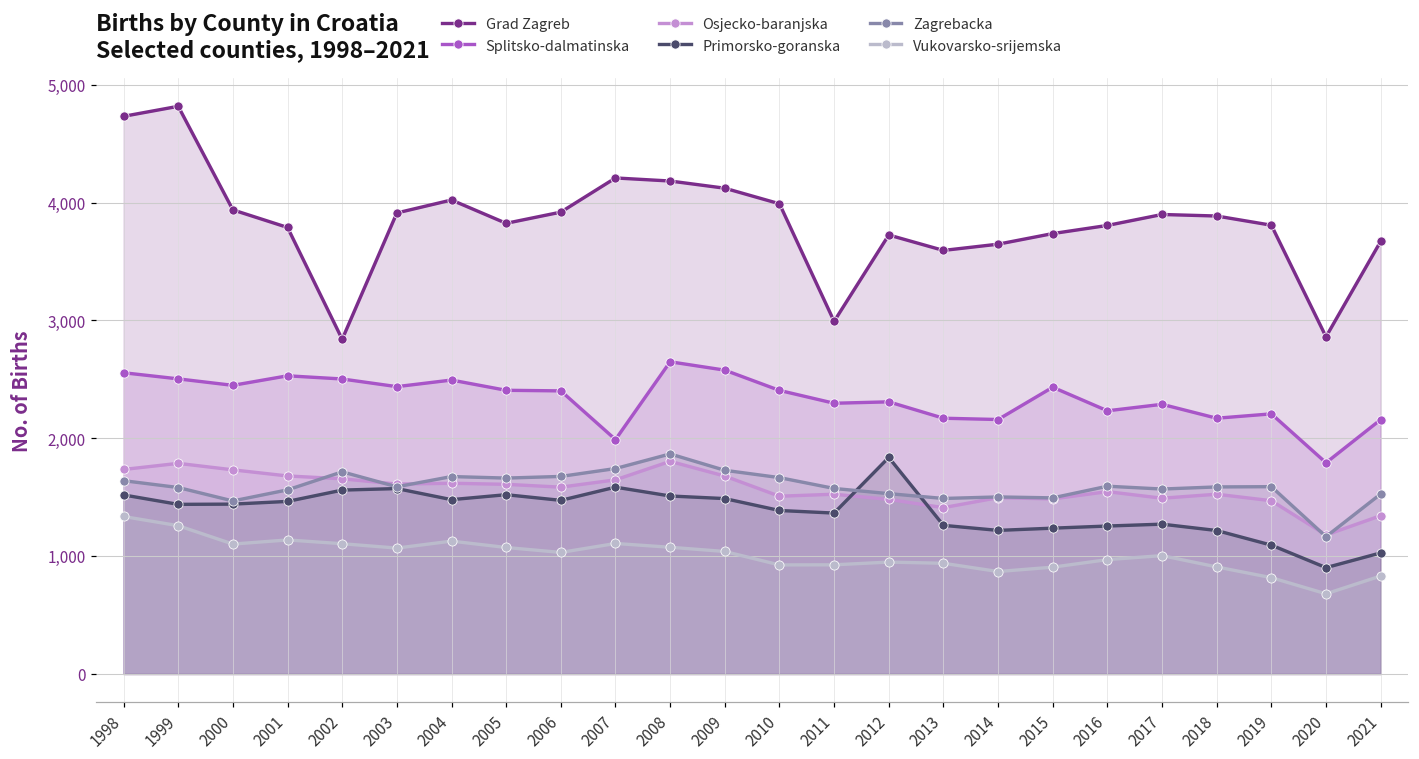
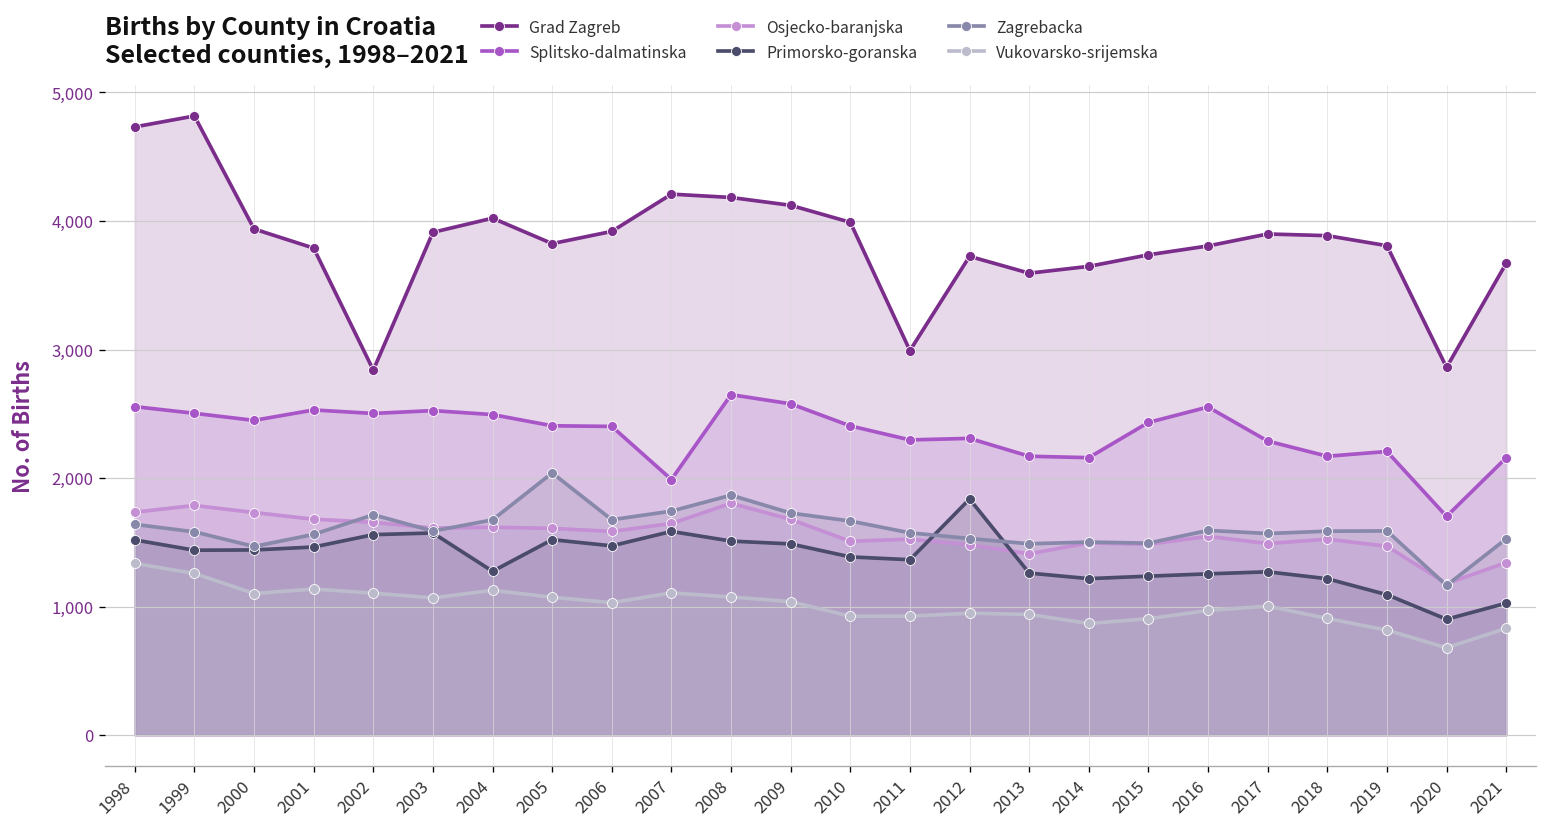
Splitsko-dalmatinska, 2003: 2,440 -> 2,530
Primorsko-goranska, 2004: 1,480 -> 1,280
Zagrebacka, 2005: 1,660 -> 2,040
Splitsko-dalmatinska, 2016: 2,230 -> 2,550
Splitsko-dalmatinska, 2020: 1,790 -> 1,700
